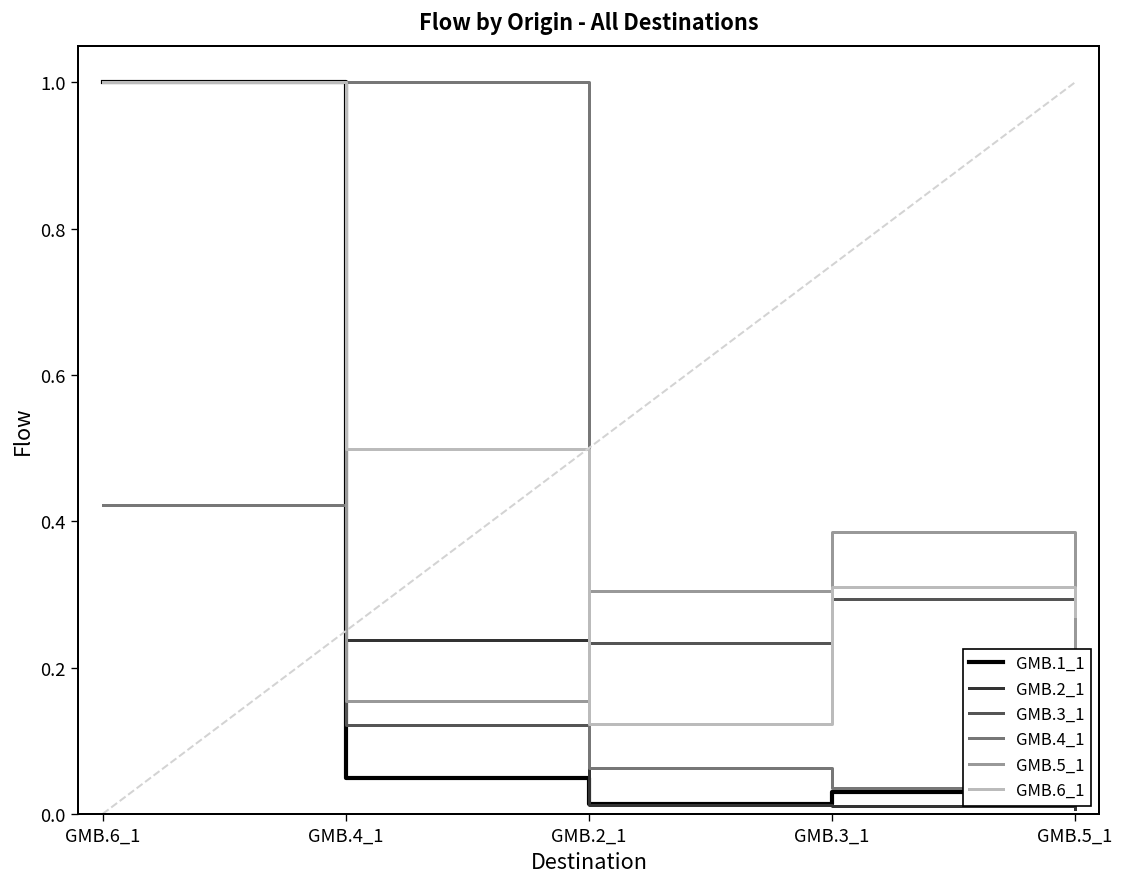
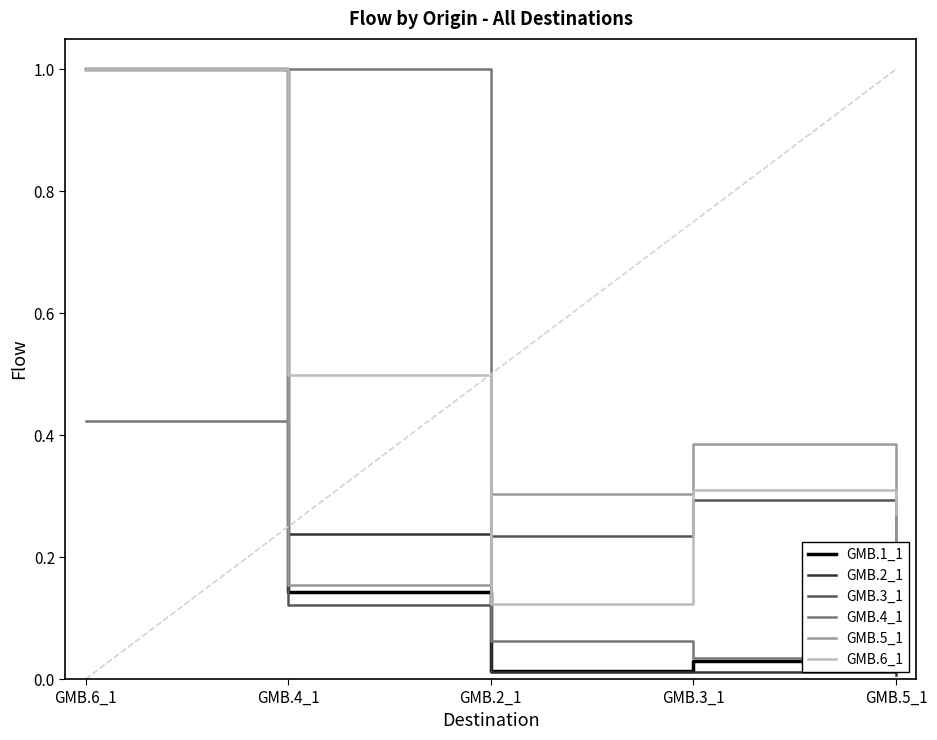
GMB.1_1, GMB.4_1: 0.05 -> 0.14
